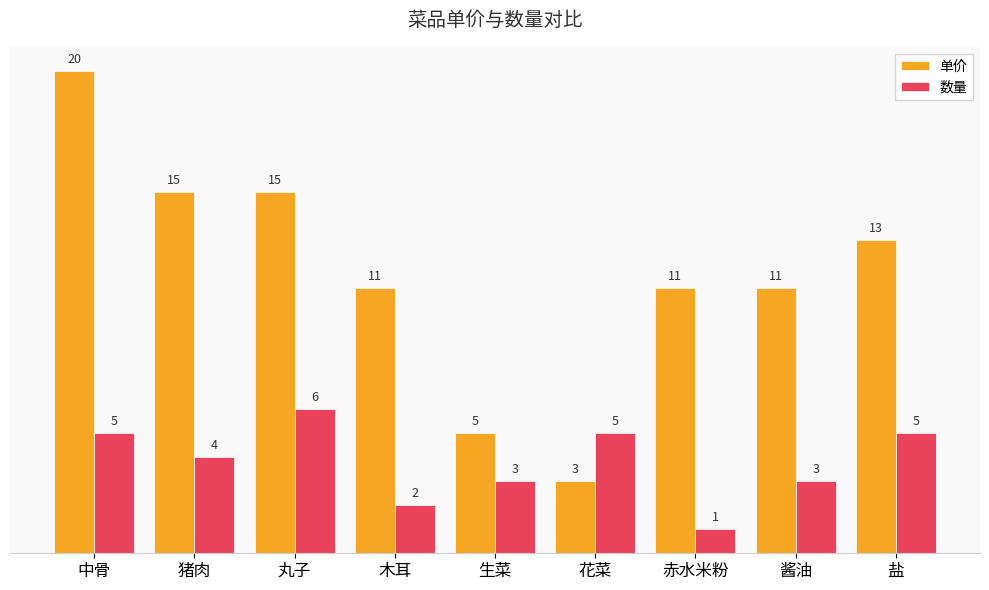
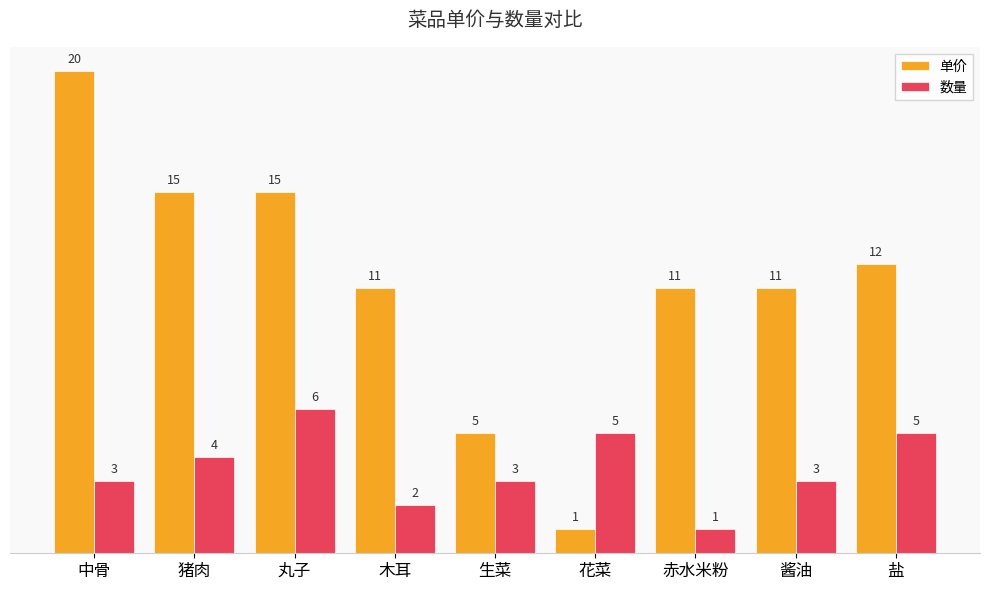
数量, 中骨: 5 -> 3
单价, 花菜: 3 -> 1
单价, 盐: 13 -> 12
